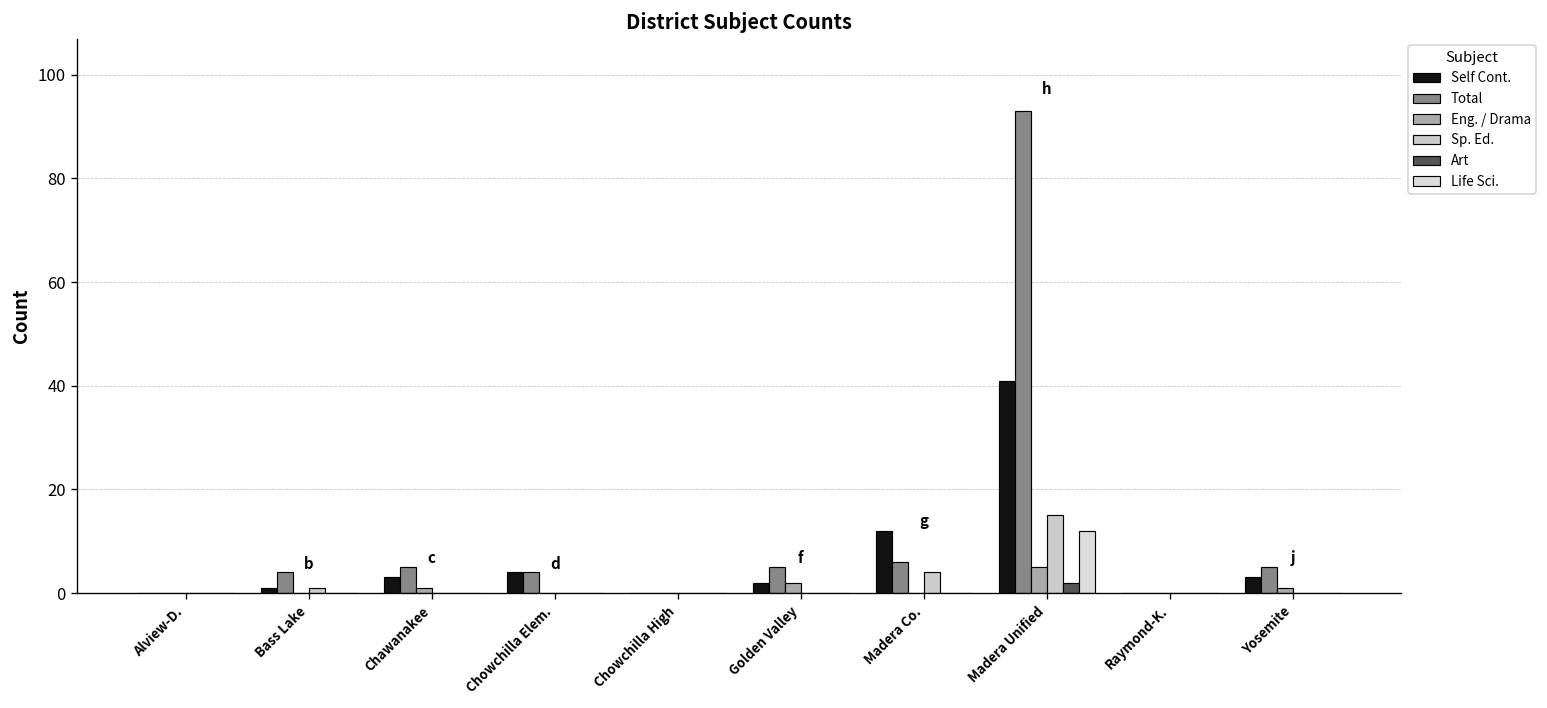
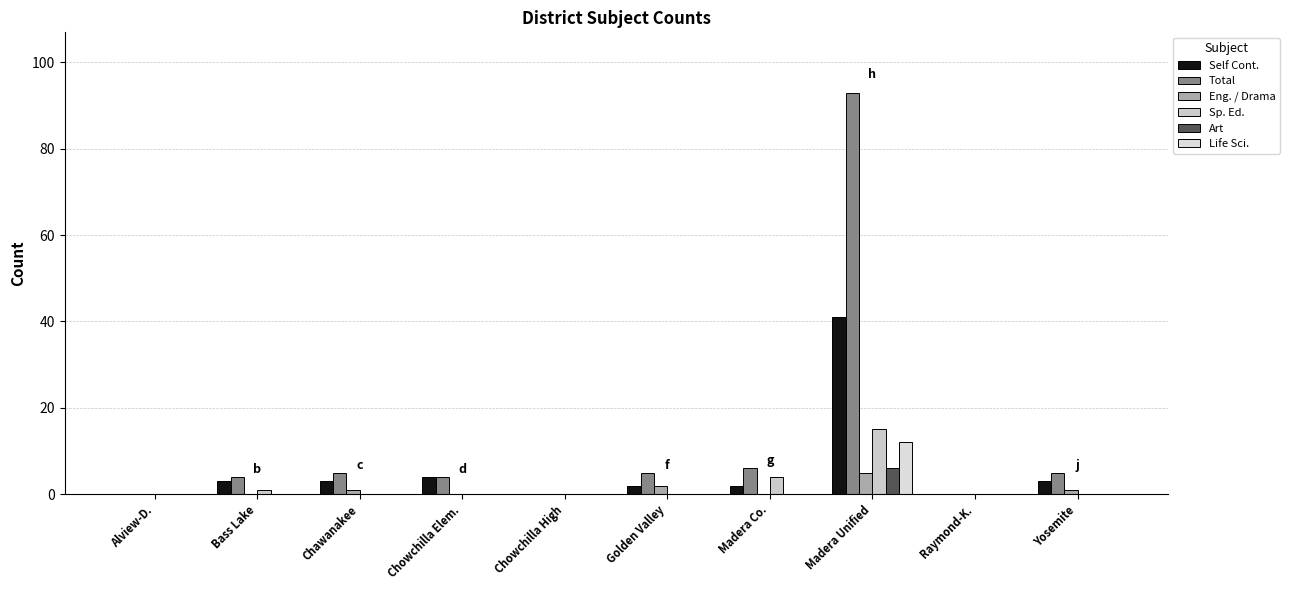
Self Cont., Bass Lake: 1 -> 3
Self Cont., Madera Co.: 12 -> 2
Art, Madera Unified: 2 -> 6
